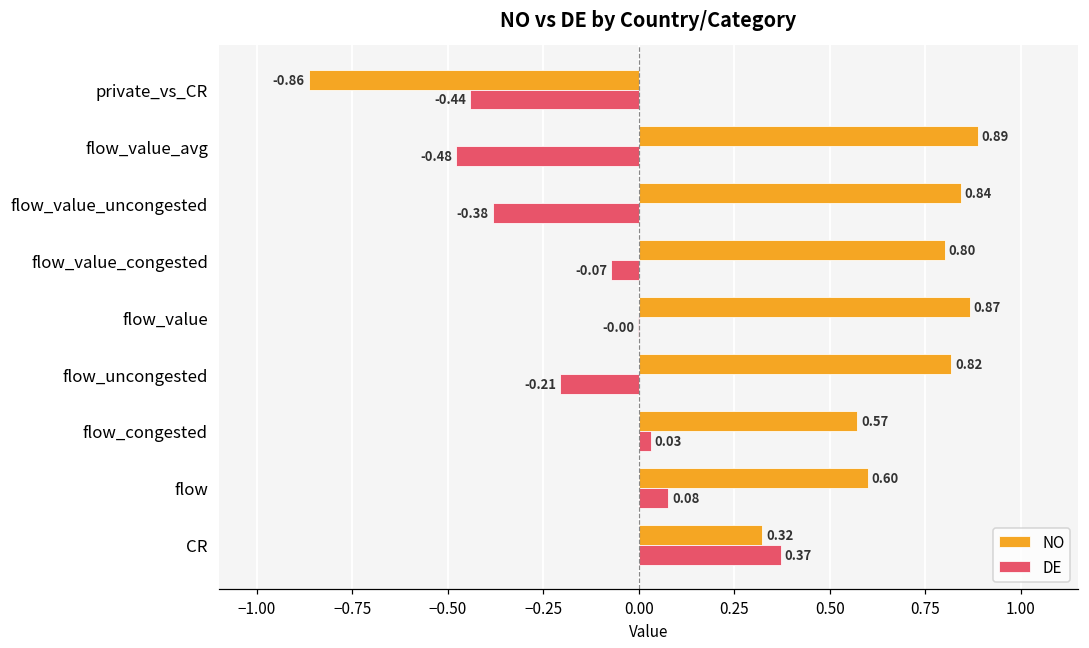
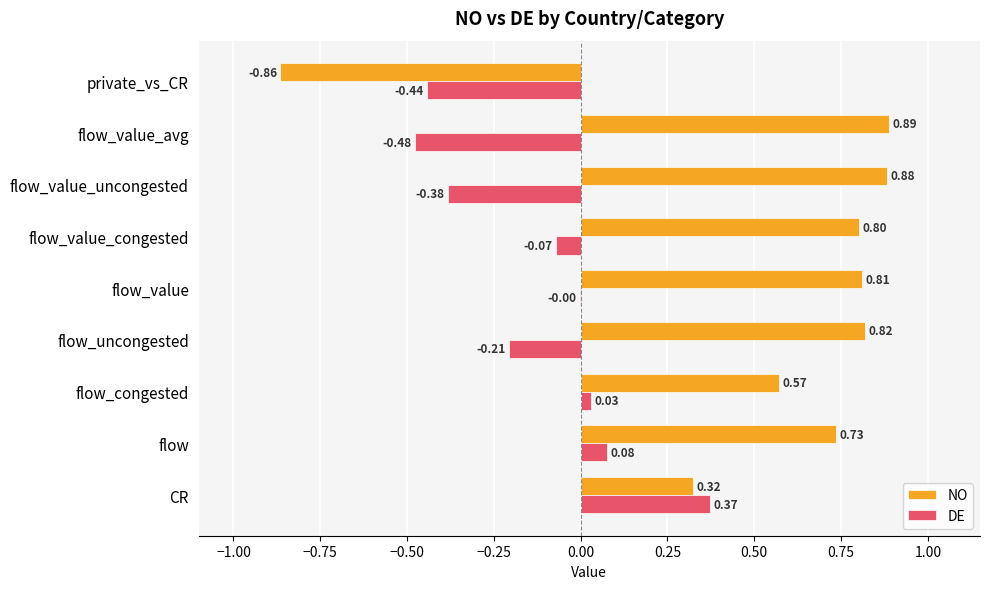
NO, flow_value_uncongested: 0.84 -> 0.88
NO, flow_value: 0.87 -> 0.81
NO, flow: 0.60 -> 0.73
